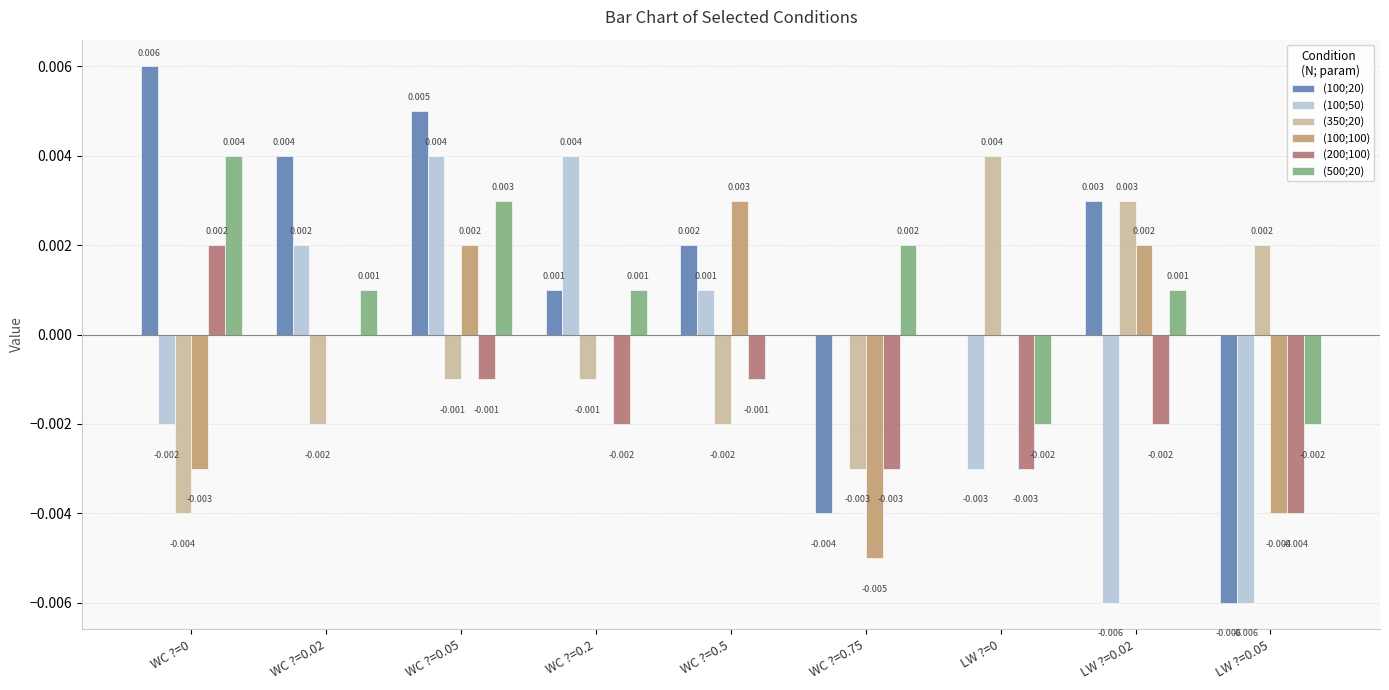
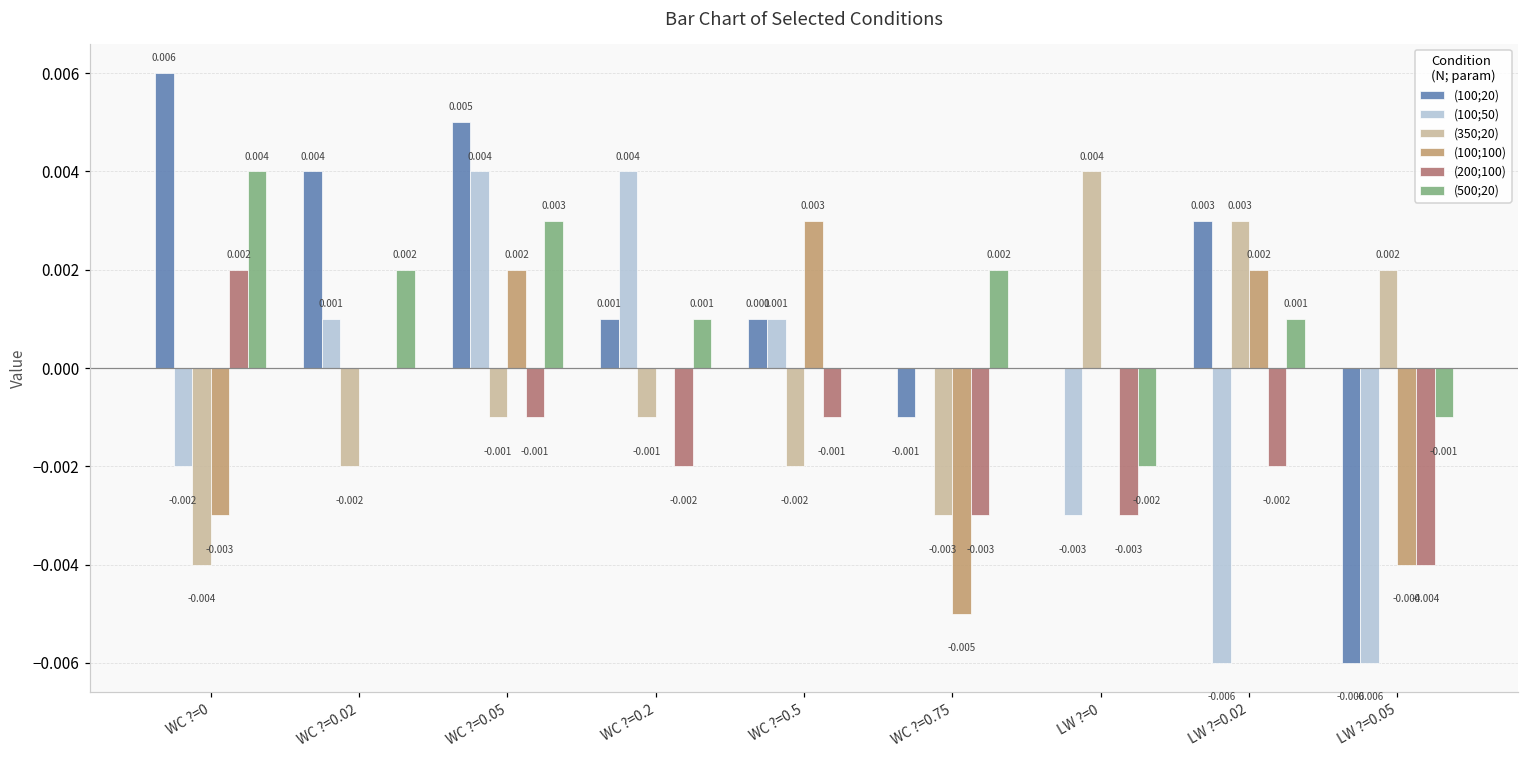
(100;50), WC ?=0.02: 0.002 -> 0.001
(500;20), WC ?=0.02: 0.001 -> 0.002
(100;20), WC ?=0.5: 0.002 -> 0.001
(100;20), WC ?=0.75: -0.004 -> -0.001
(500;20), LW ?=0.05: -0.002 -> -0.001
